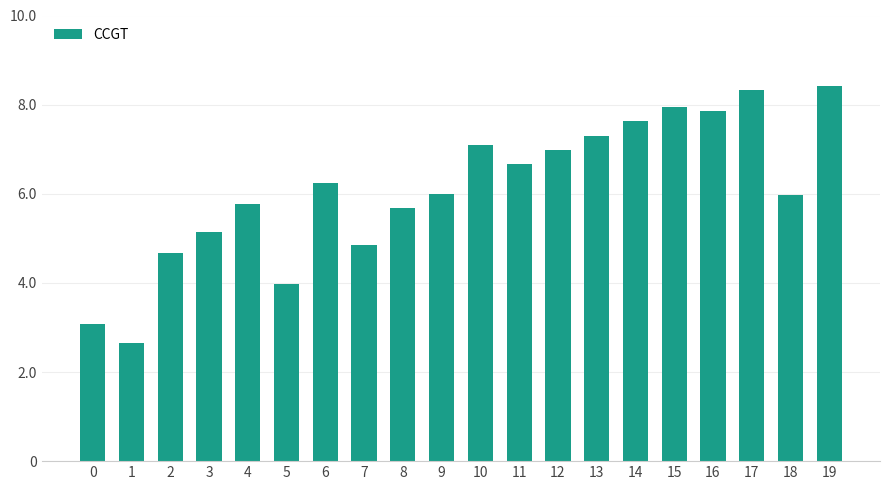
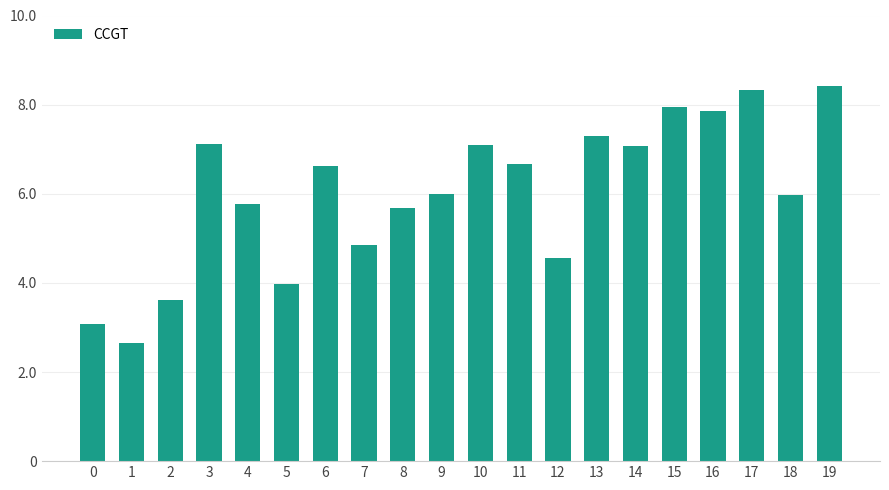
2: 4.7 -> 3.6
3: 5.1 -> 7.1
6: 6.2 -> 6.6
12: 7.0 -> 4.6
14: 7.6 -> 7.1
